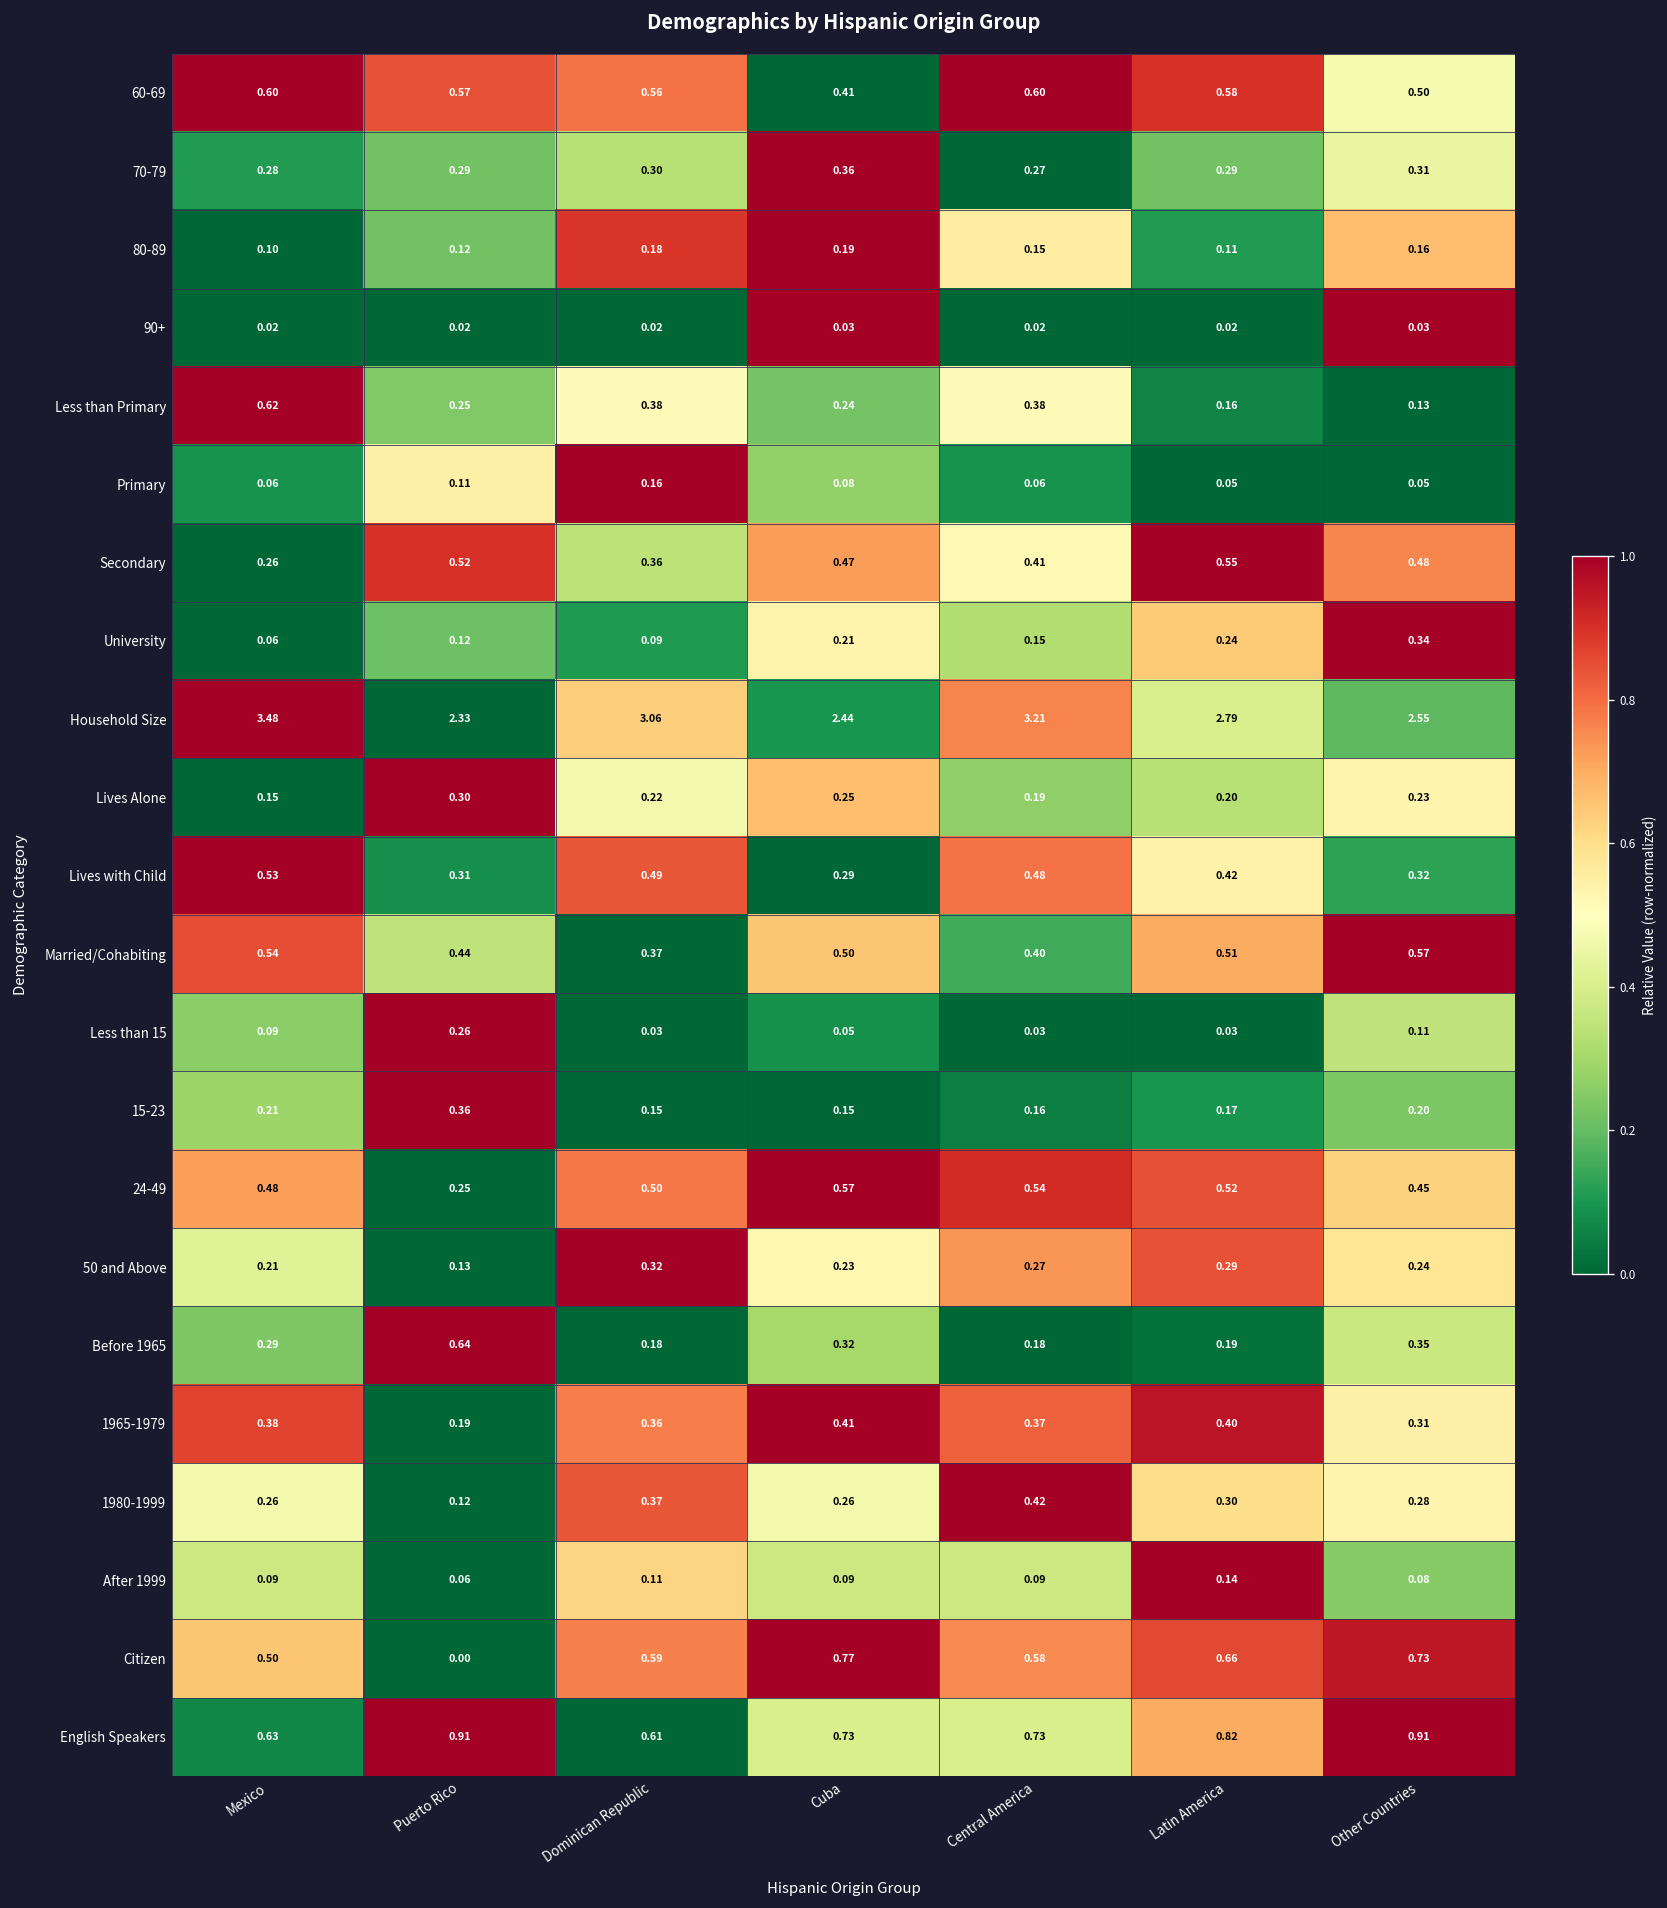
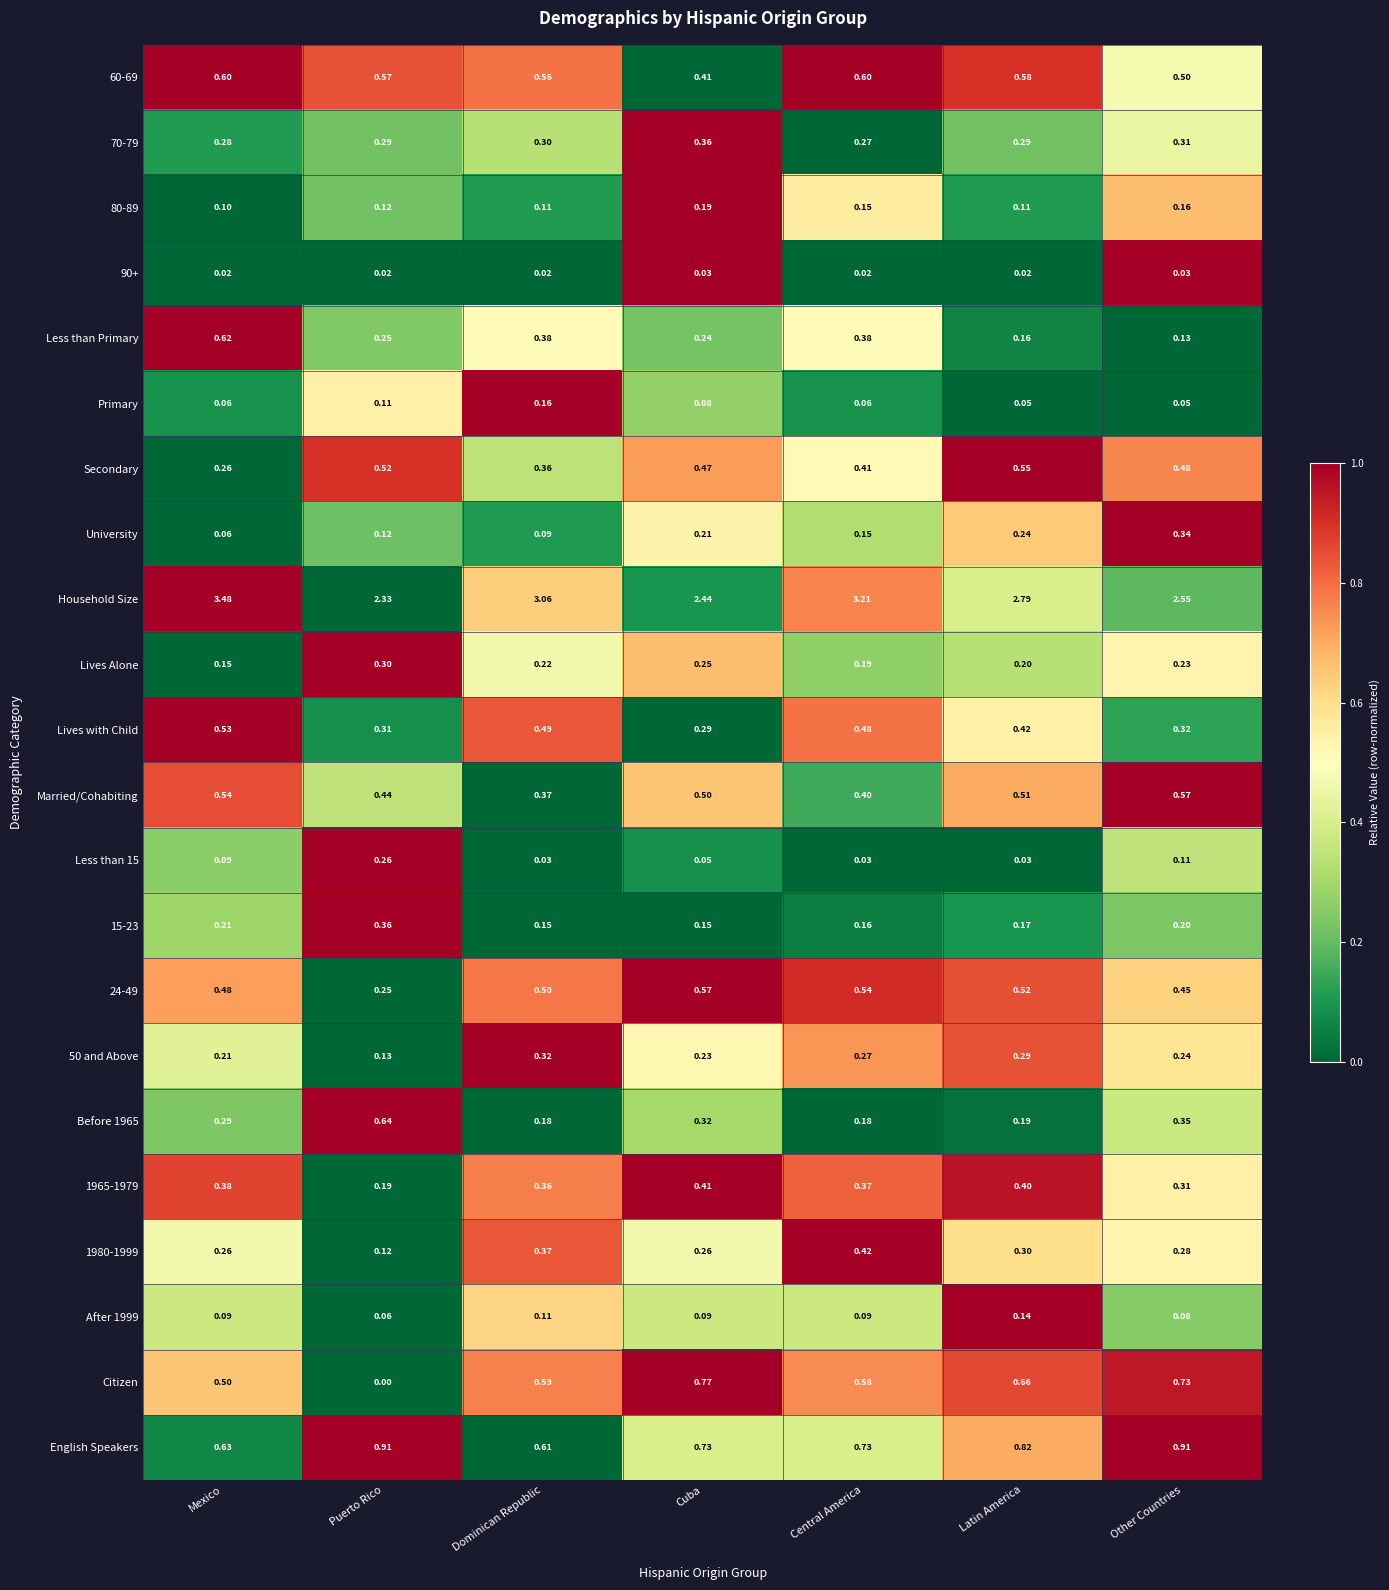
80-89, Dominican Republic: 0.18 -> 0.11
